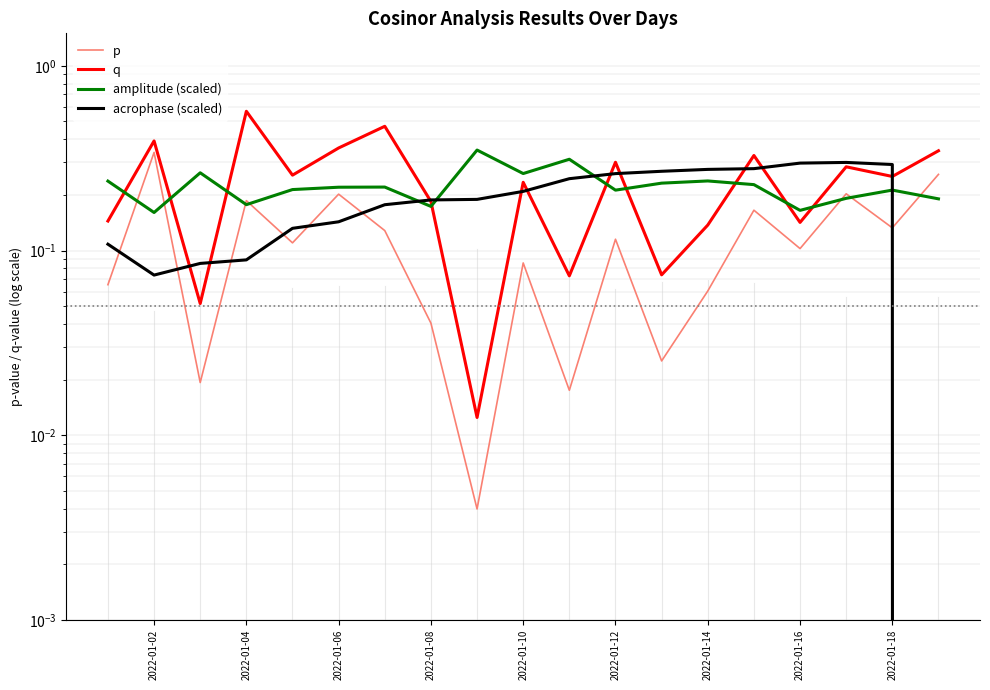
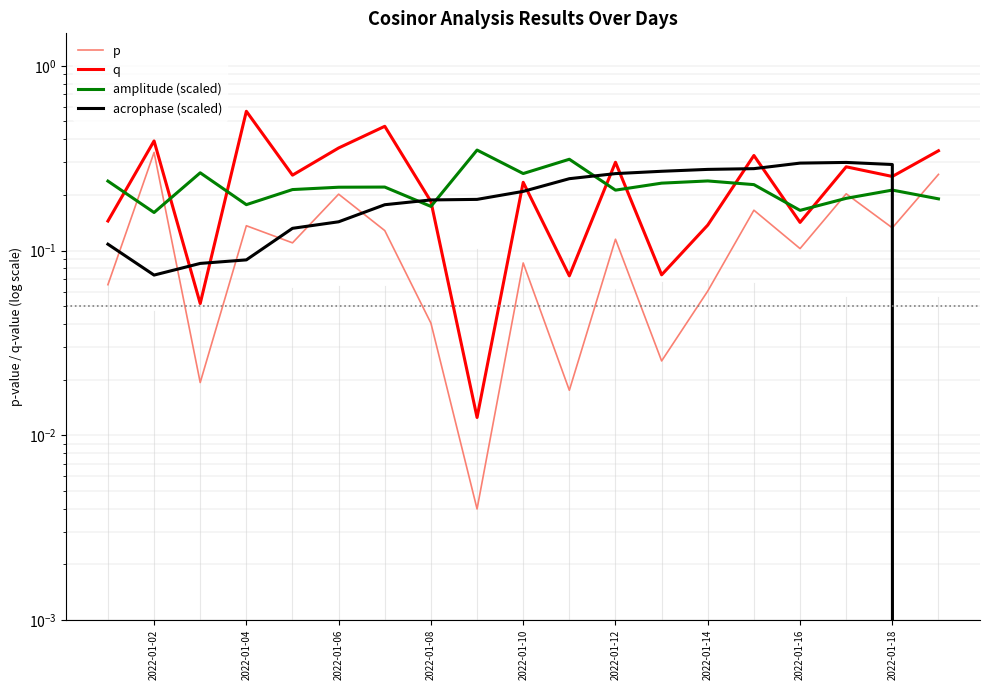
p, 2022-01-04: 0.19 -> 0.14
